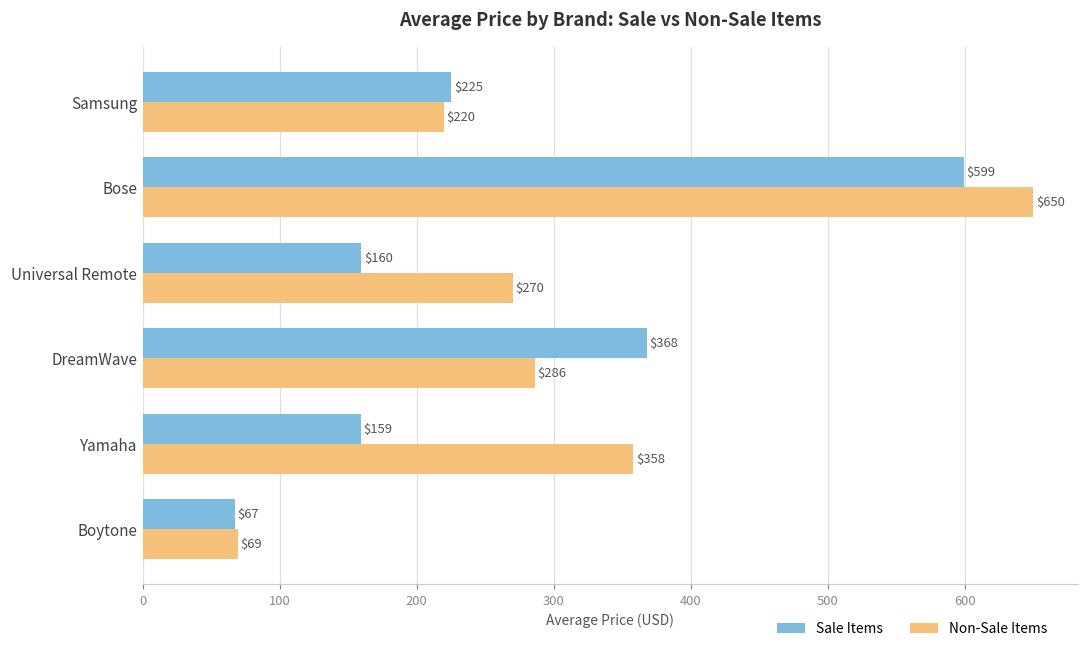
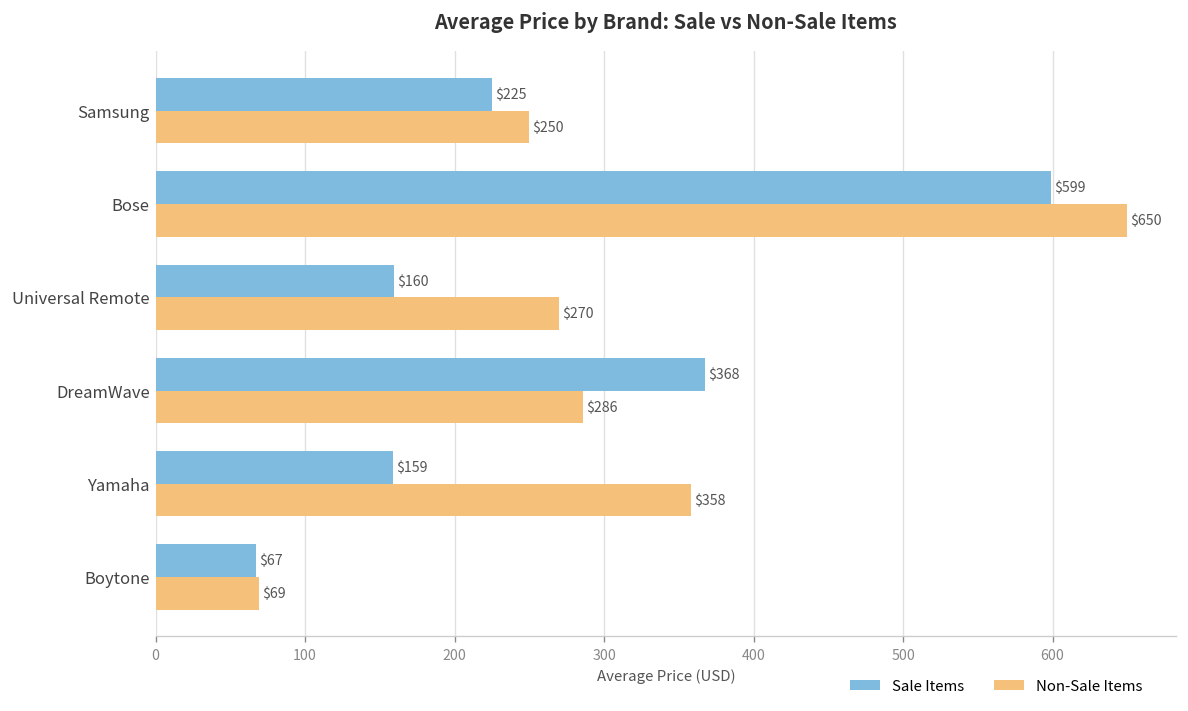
Non-Sale Items, Samsung: $220 -> $250
